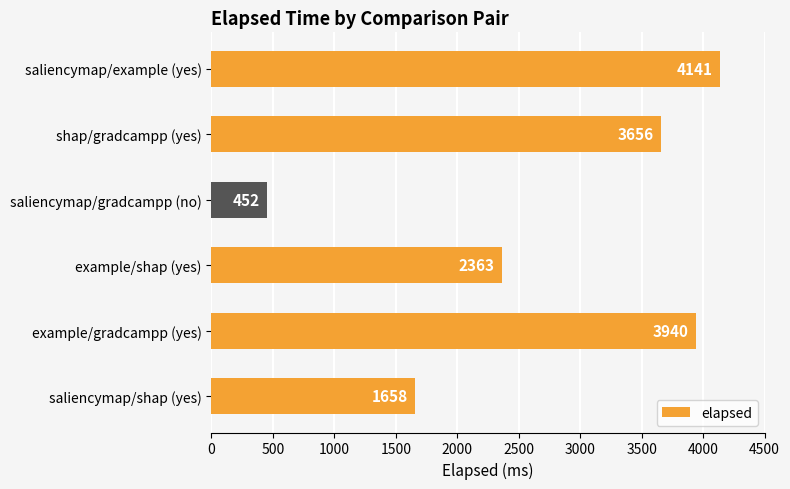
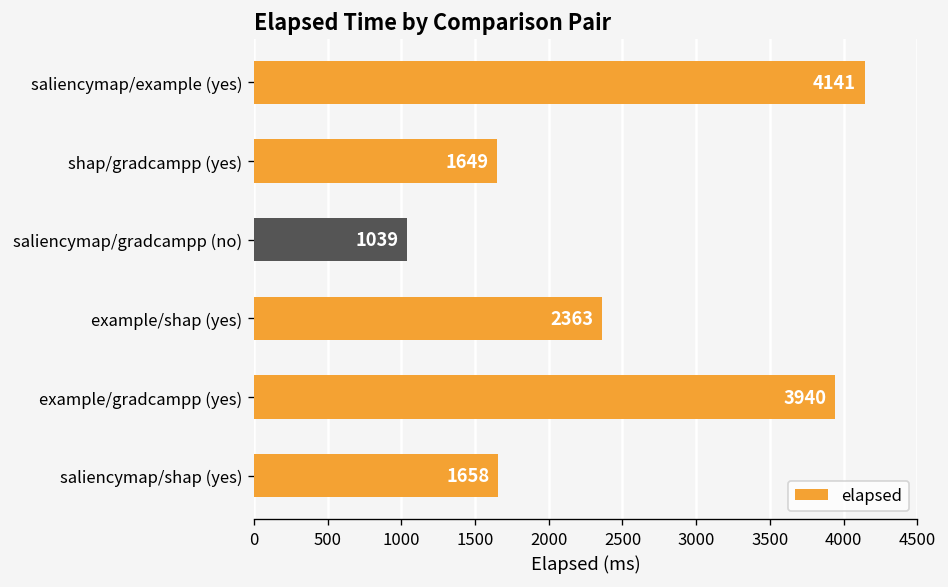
shap/gradcampp (yes): 3656 -> 1649
saliencymap/gradcampp (no): 452 -> 1039
